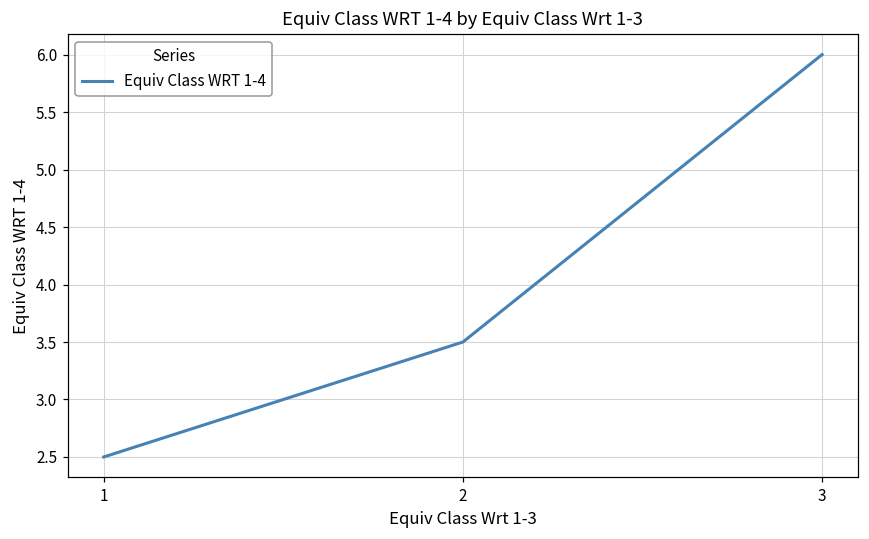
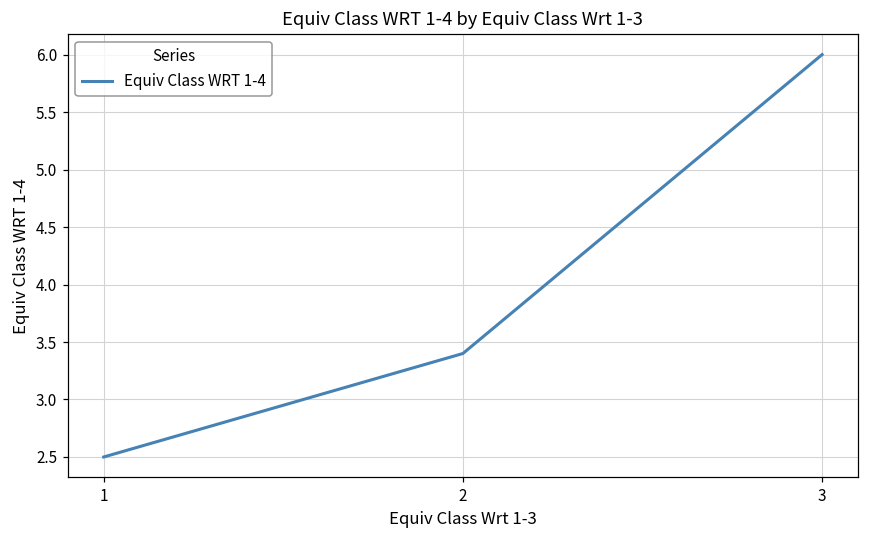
2: 3.5 -> 3.4
